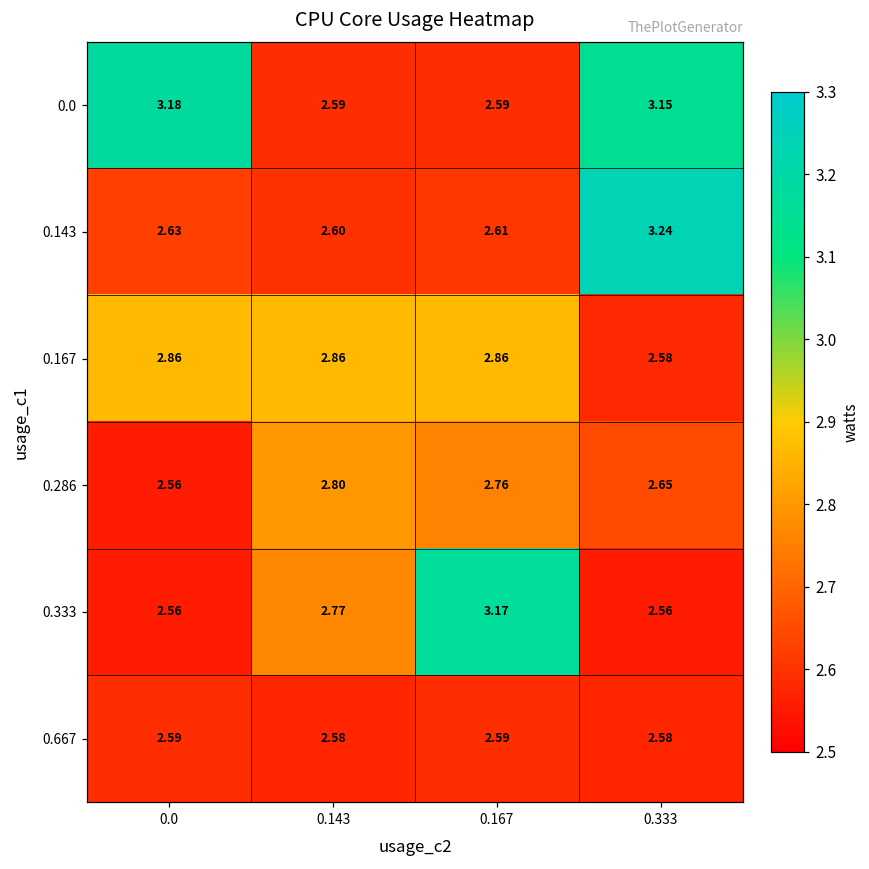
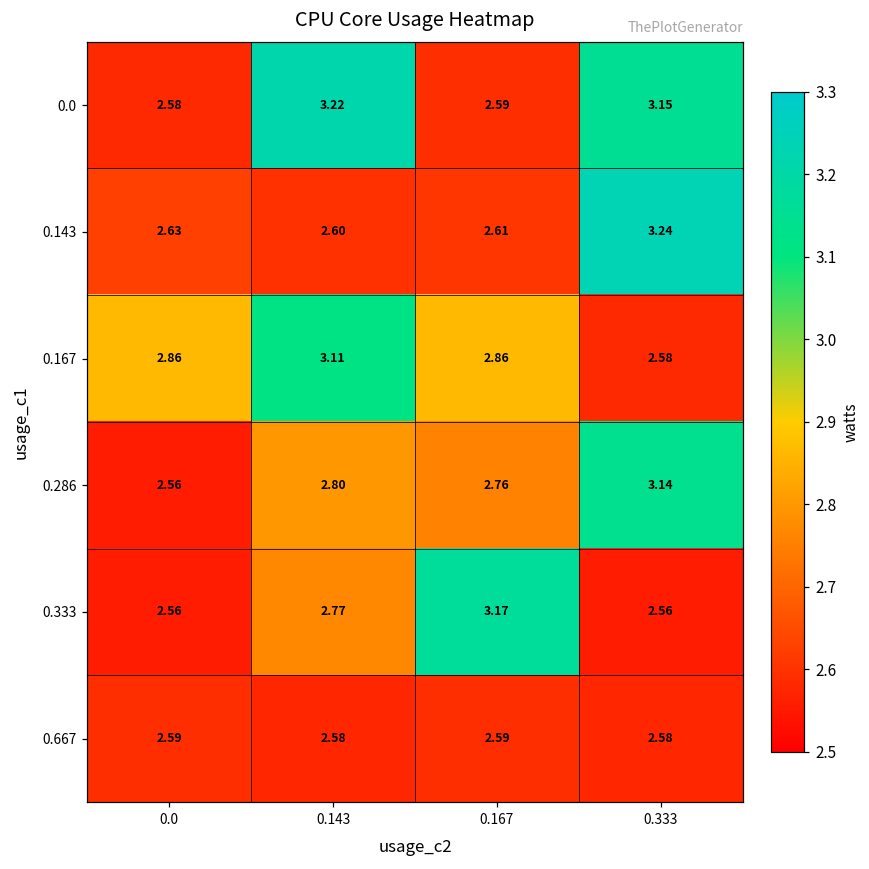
0.0, 0.0: 3.18 -> 2.58
0.0, 0.143: 2.59 -> 3.22
0.167, 0.143: 2.86 -> 3.11
0.286, 0.333: 2.65 -> 3.14
